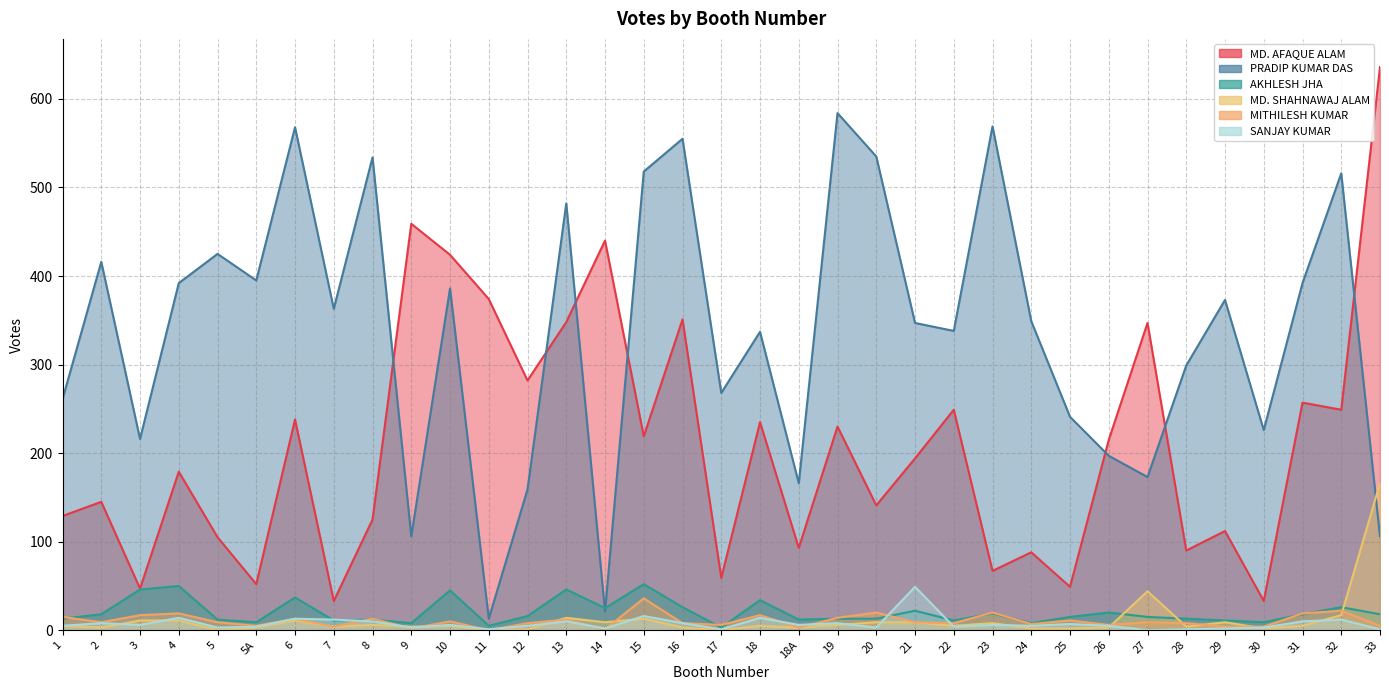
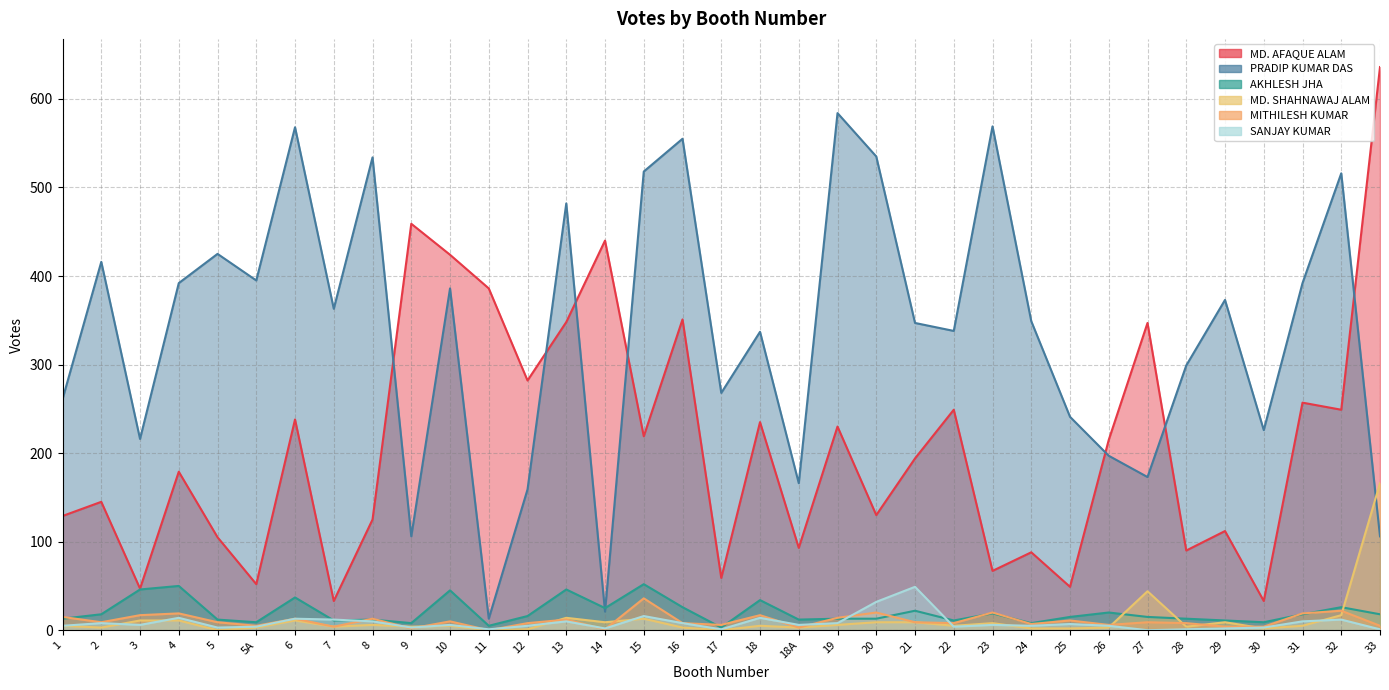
MD. AFAQUE ALAM, 11: 370 -> 390
MD. AFAQUE ALAM, 20: 140 -> 130
SANJAY KUMAR, 20: 0 -> 30
